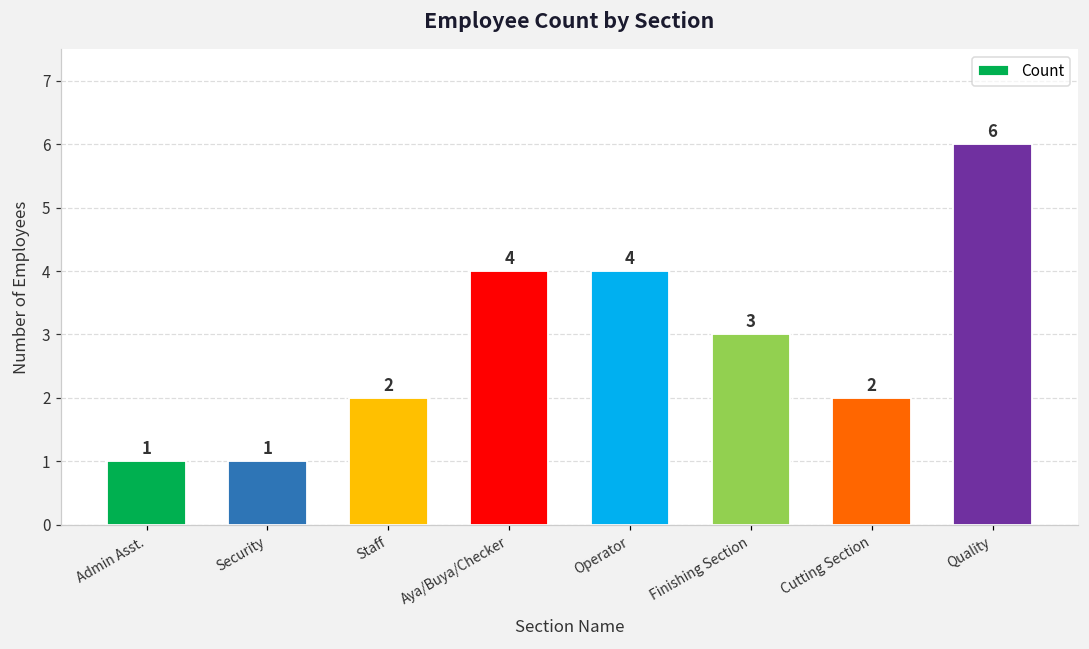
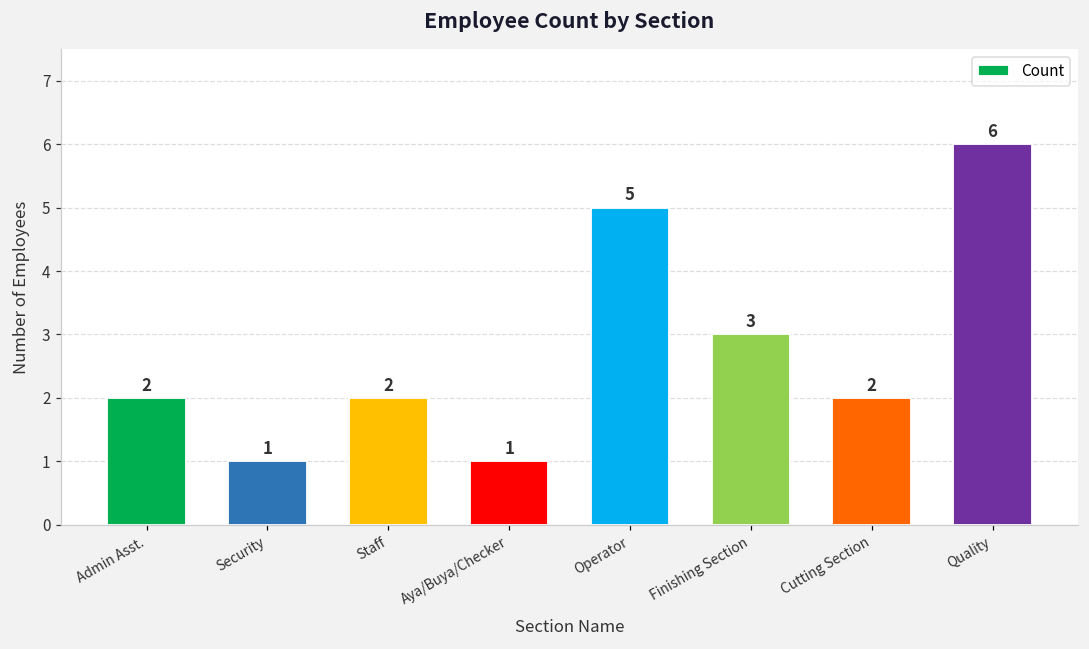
Admin Asst.: 1 -> 2
Aya/Buya/Checker: 4 -> 1
Operator: 4 -> 5
